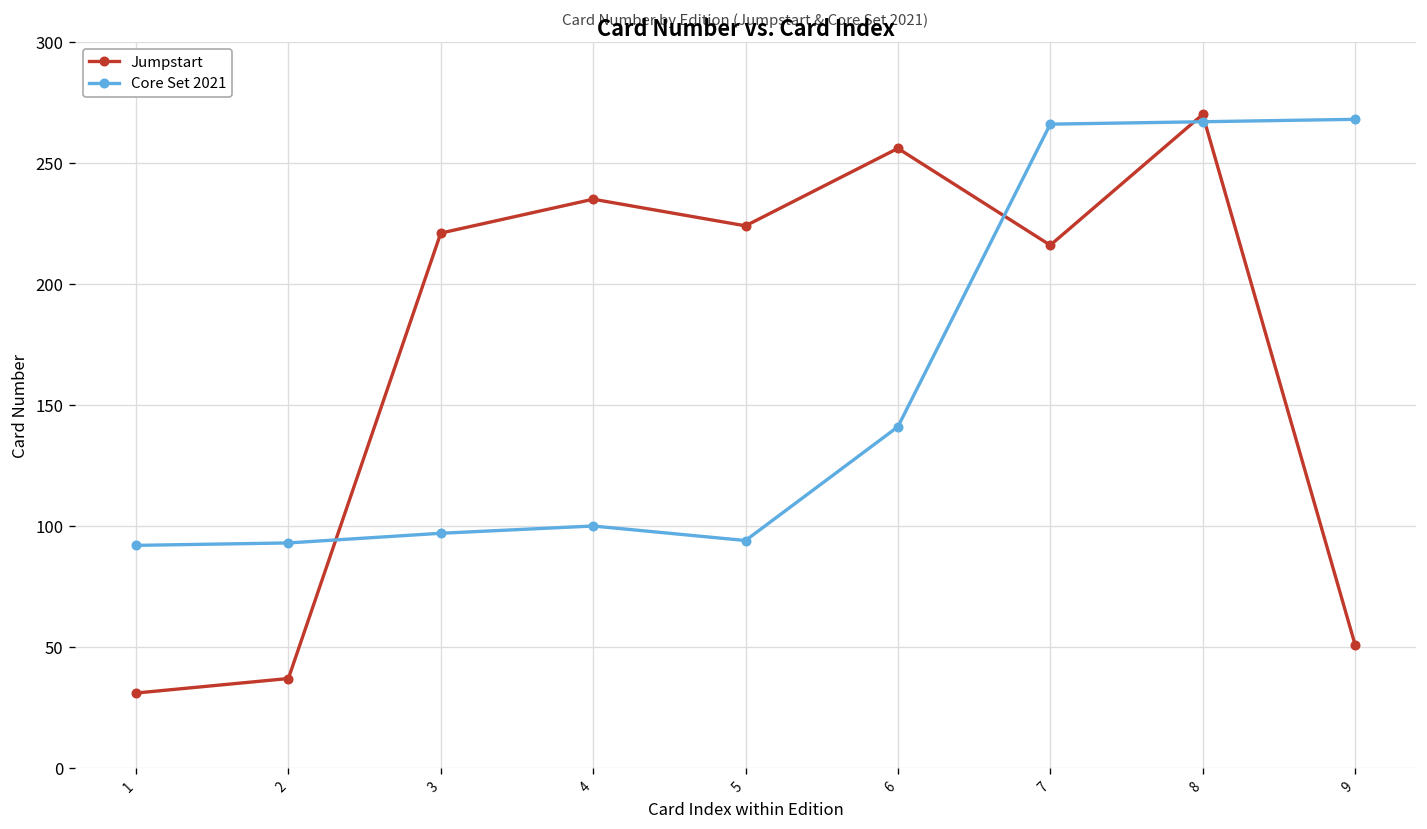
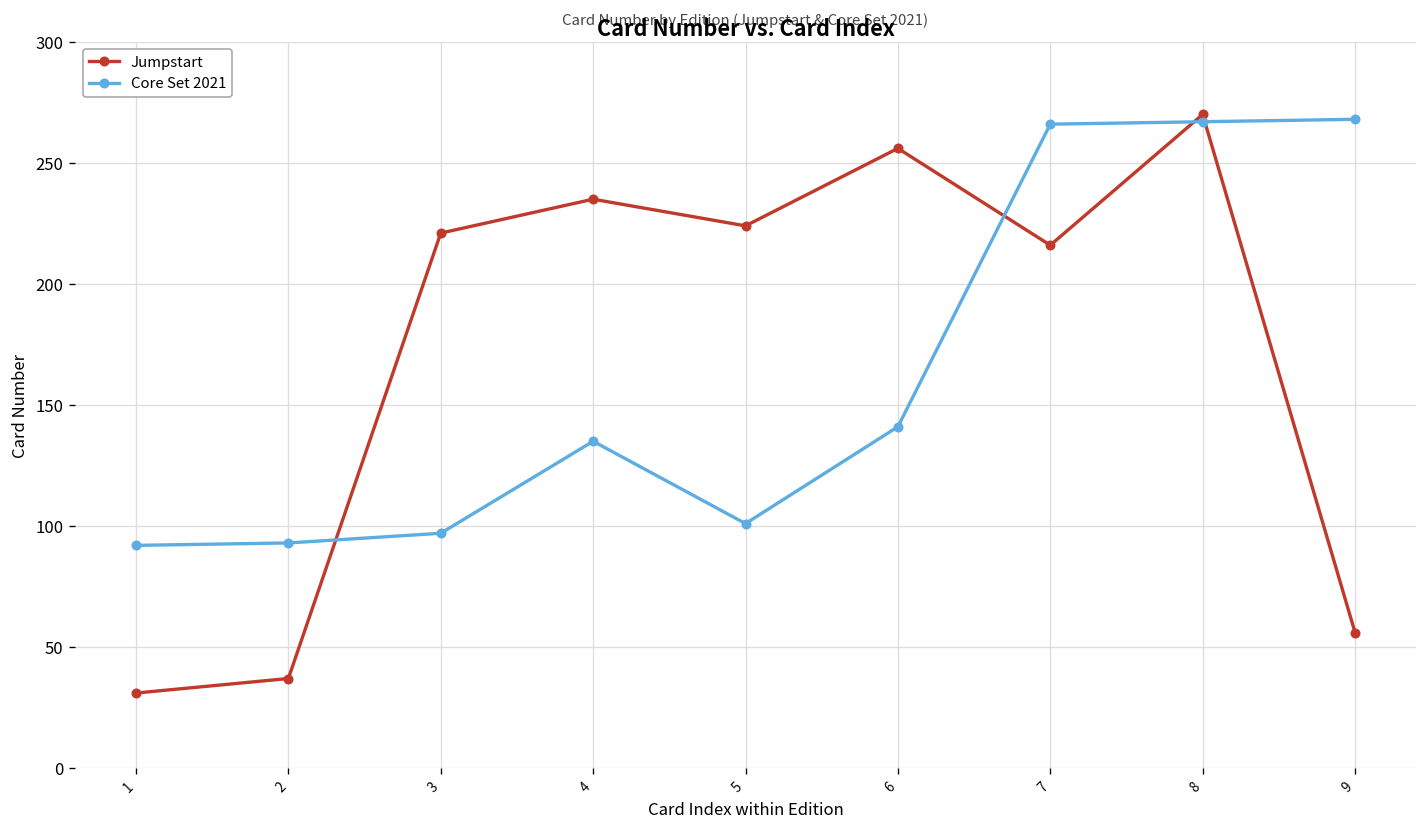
Core Set 2021, 4: 100 -> 135
Core Set 2021, 5: 94 -> 101
Jumpstart, 9: 51 -> 56
